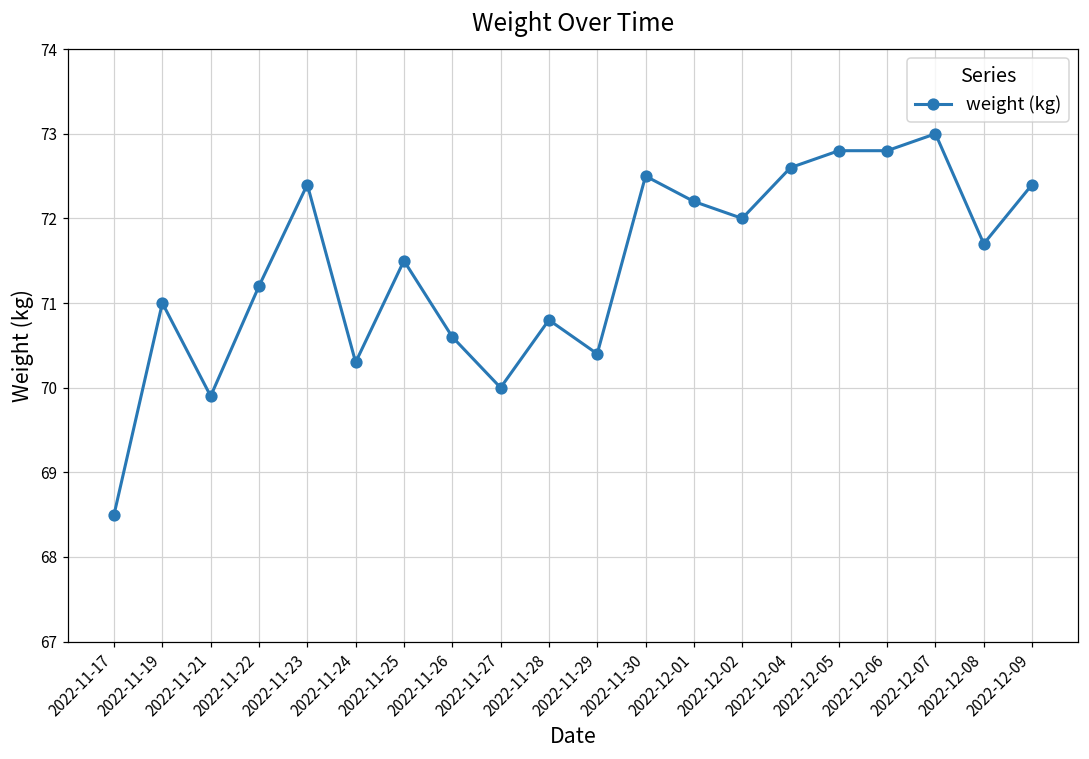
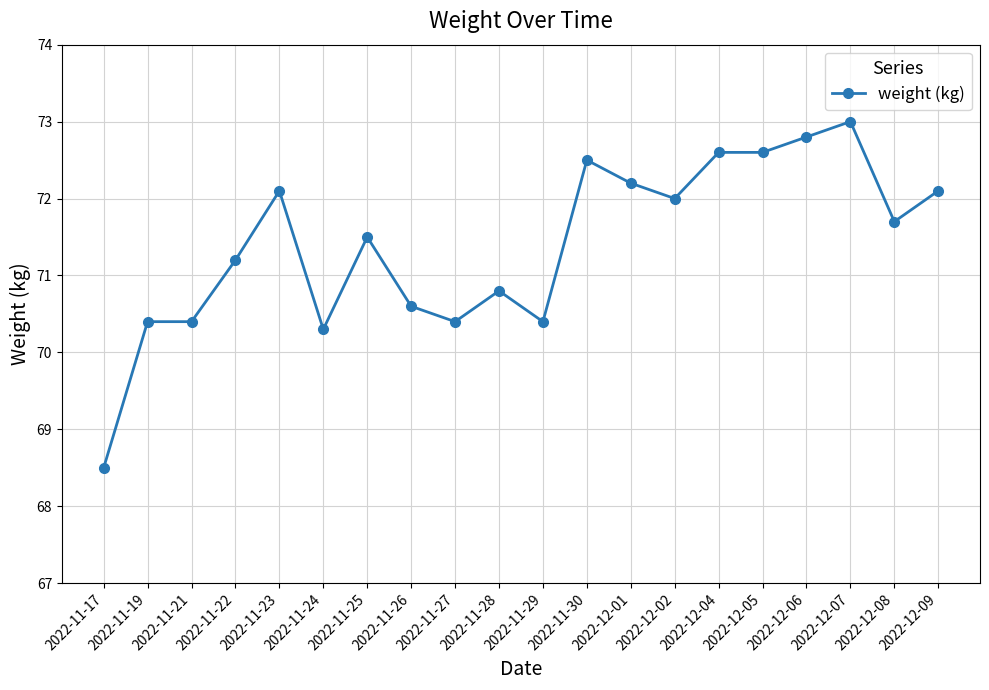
2022-11-19: 71.0 -> 70.4
2022-11-21: 69.9 -> 70.4
2022-11-23: 72.4 -> 72.1
2022-11-27: 70.0 -> 70.4
2022-12-05: 72.8 -> 72.6
2022-12-09: 72.4 -> 72.1
